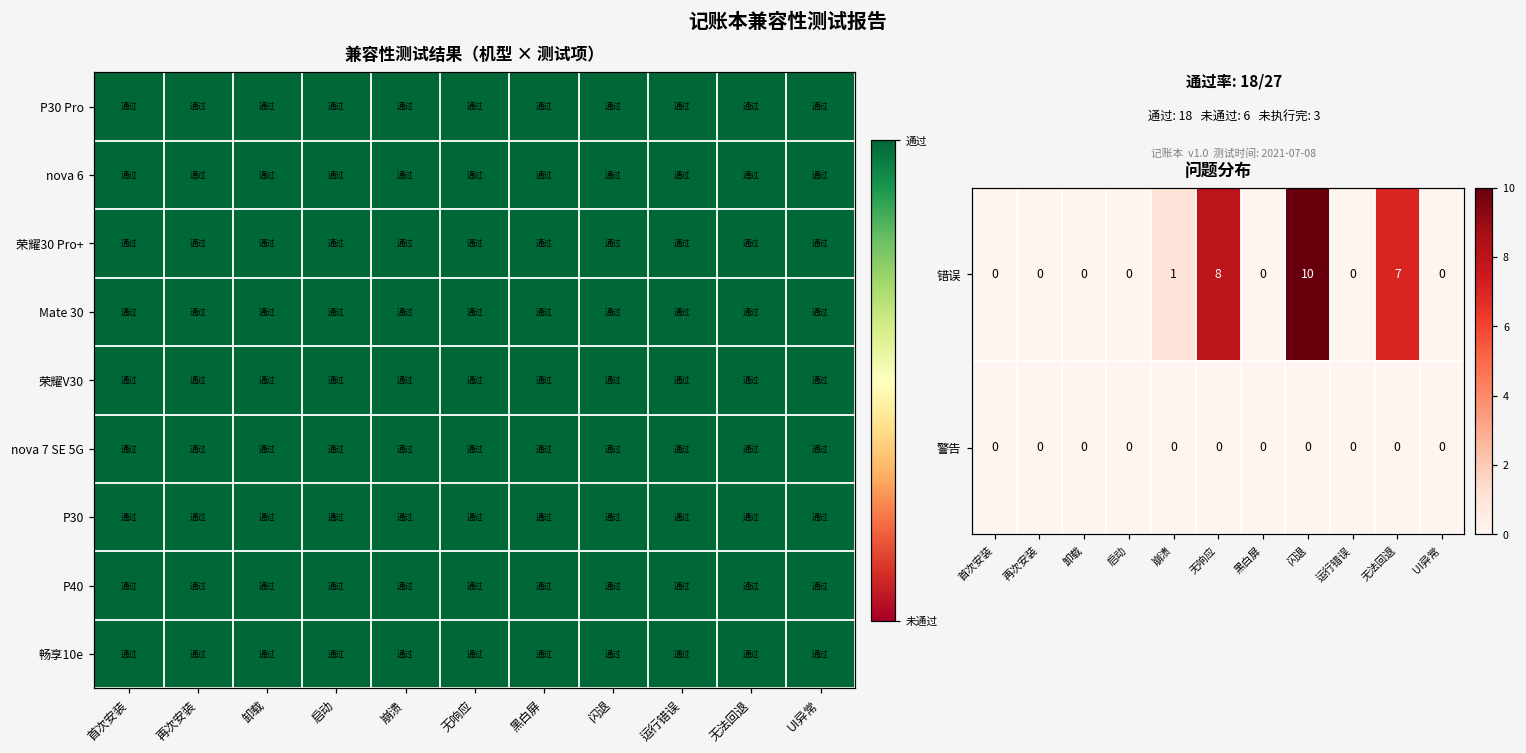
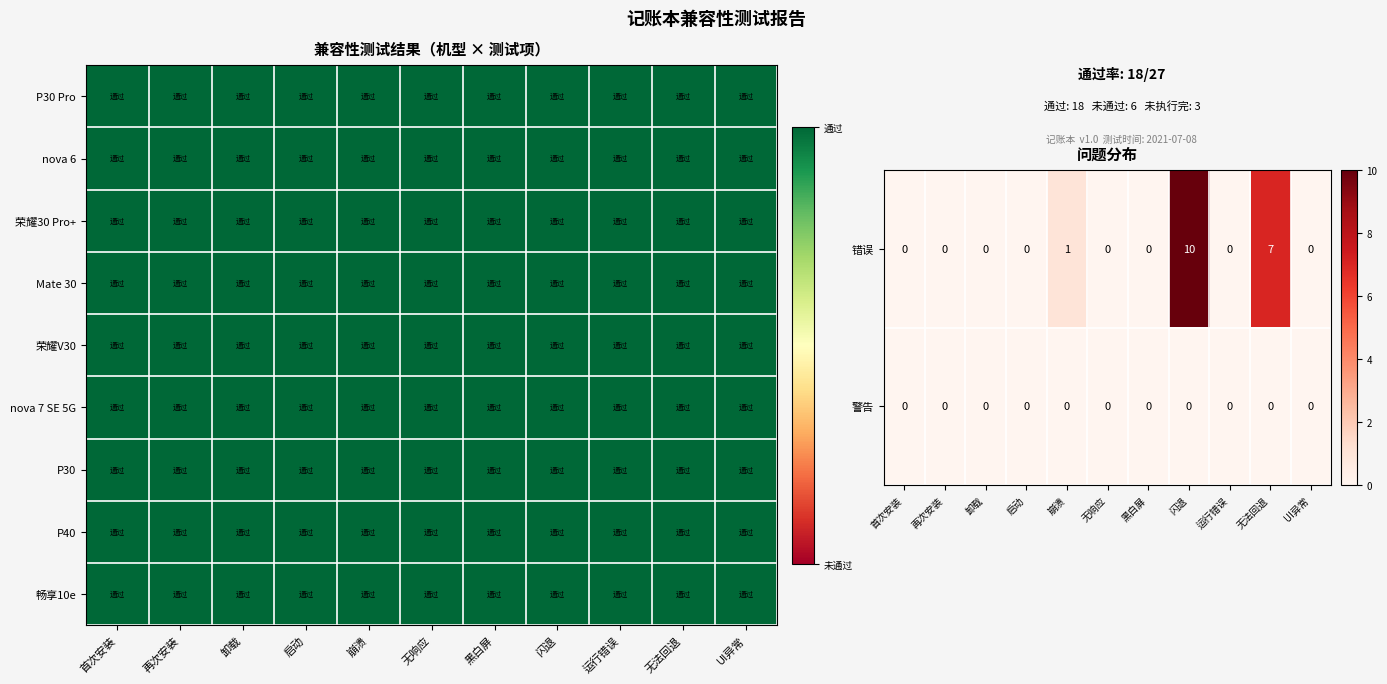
问题分布, 错误, 无响应: 8 -> 0
